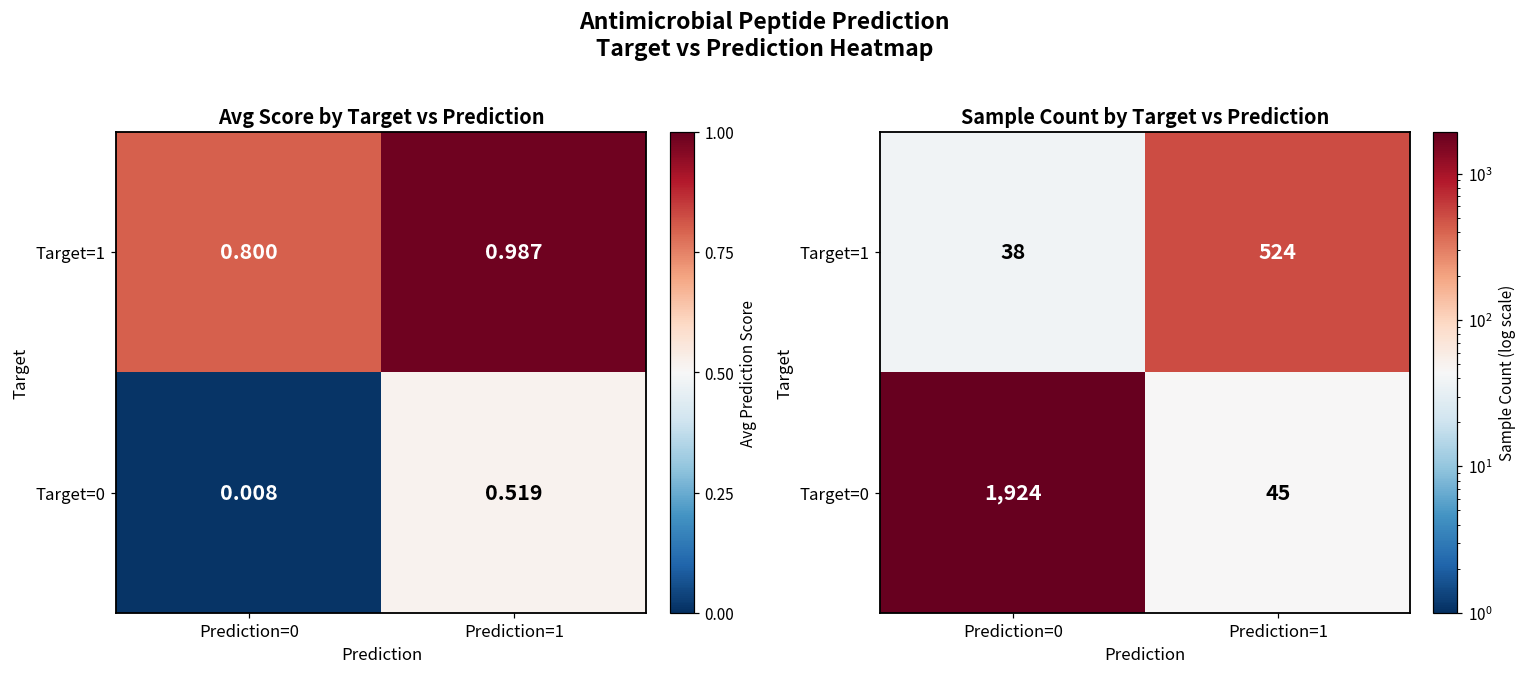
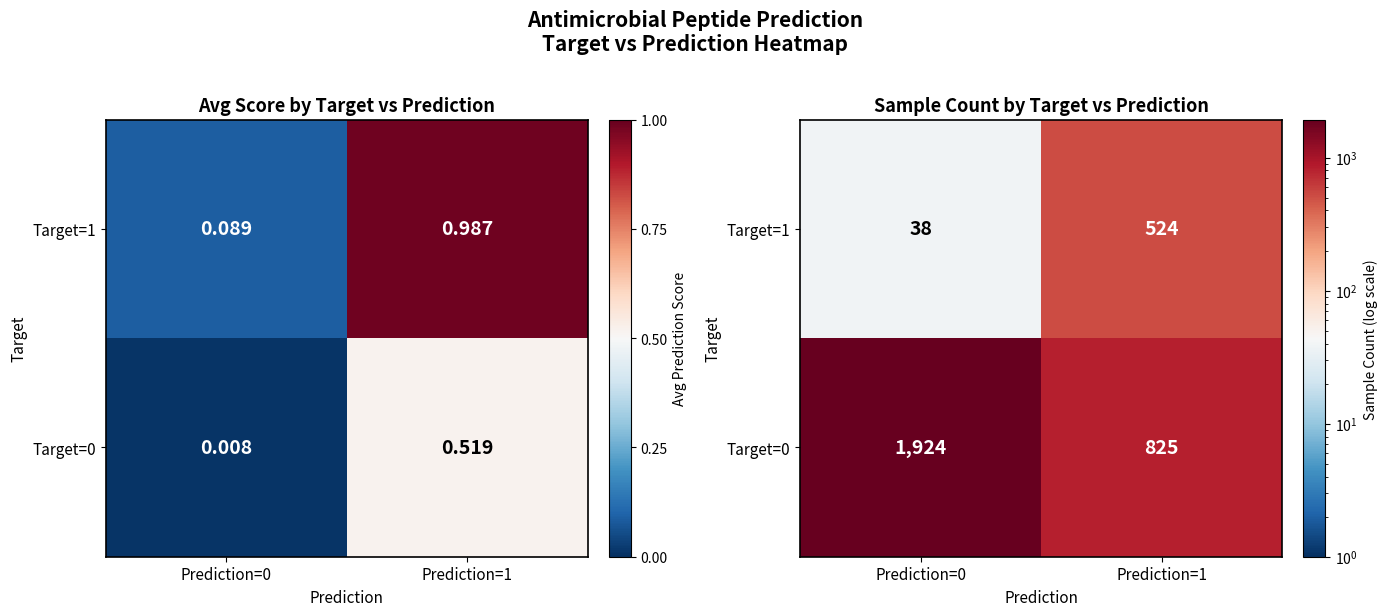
Avg Score by Target vs Prediction, Target=1, Prediction=0: 0.800 -> 0.089
Sample Count by Target vs Prediction, Target=0, Prediction=1: 45 -> 825
